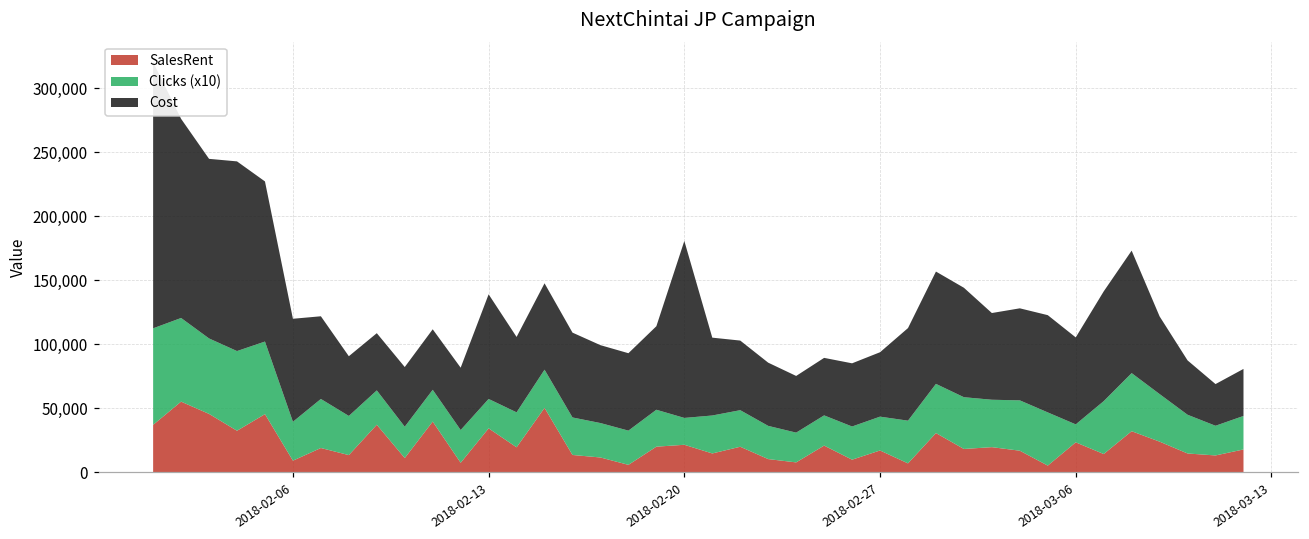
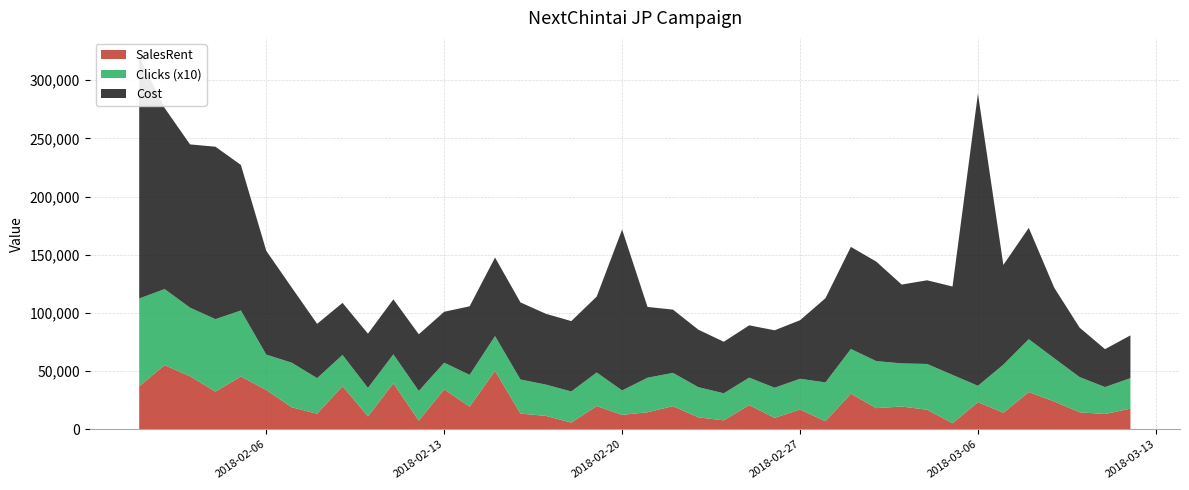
SalesRent, 2018-02-06: 9,000 -> 34,000
Cost, 2018-02-06: 80,000 -> 89,000
Cost, 2018-02-13: 82,000 -> 44,000
SalesRent, 2018-02-20: 21,000 -> 12,000
Cost, 2018-03-06: 68,000 -> 251,000
